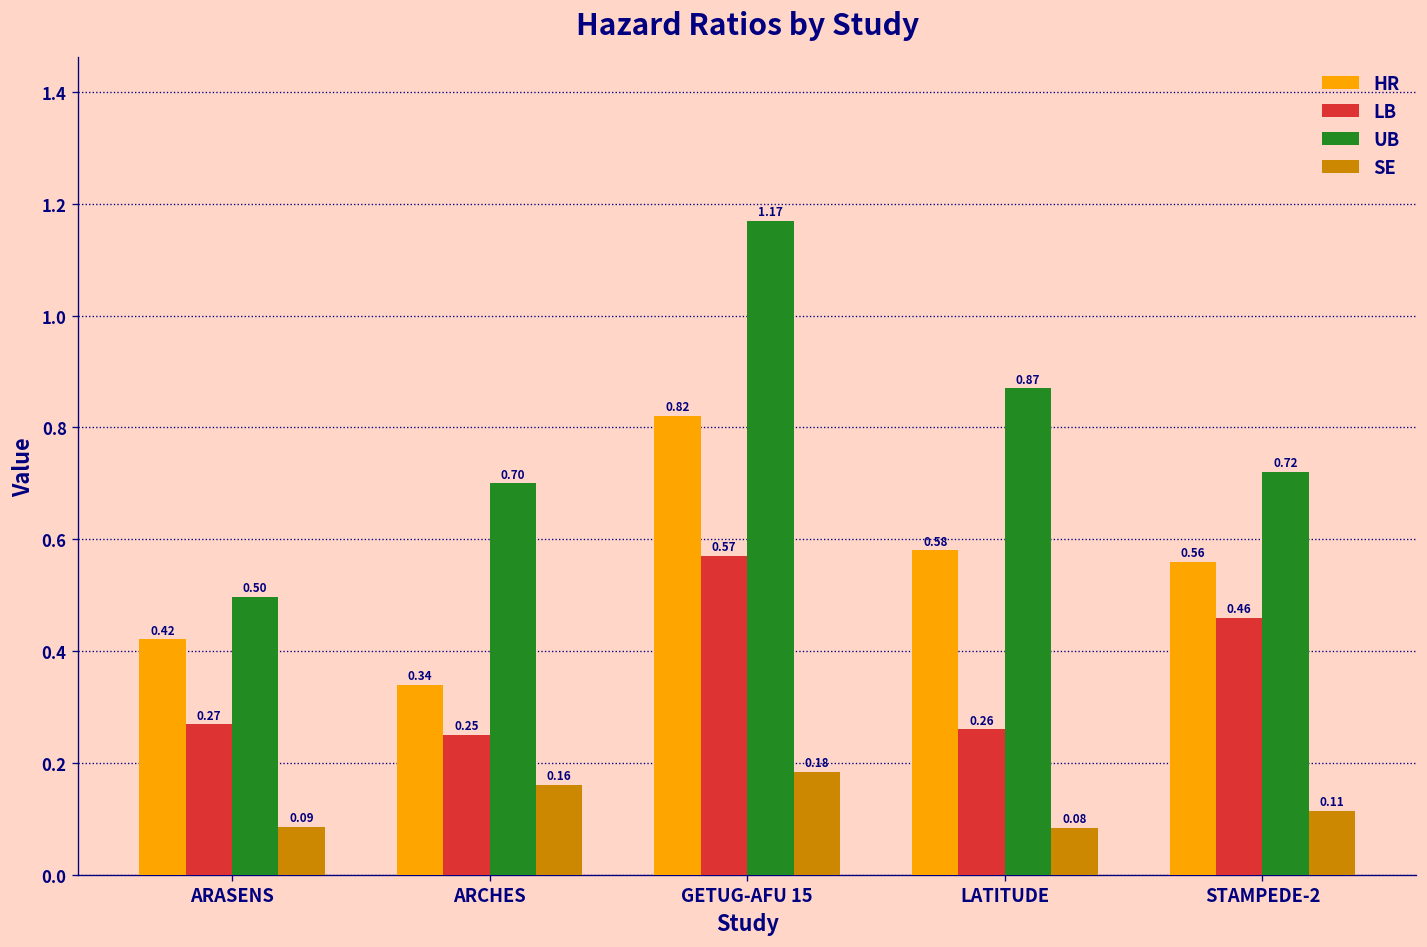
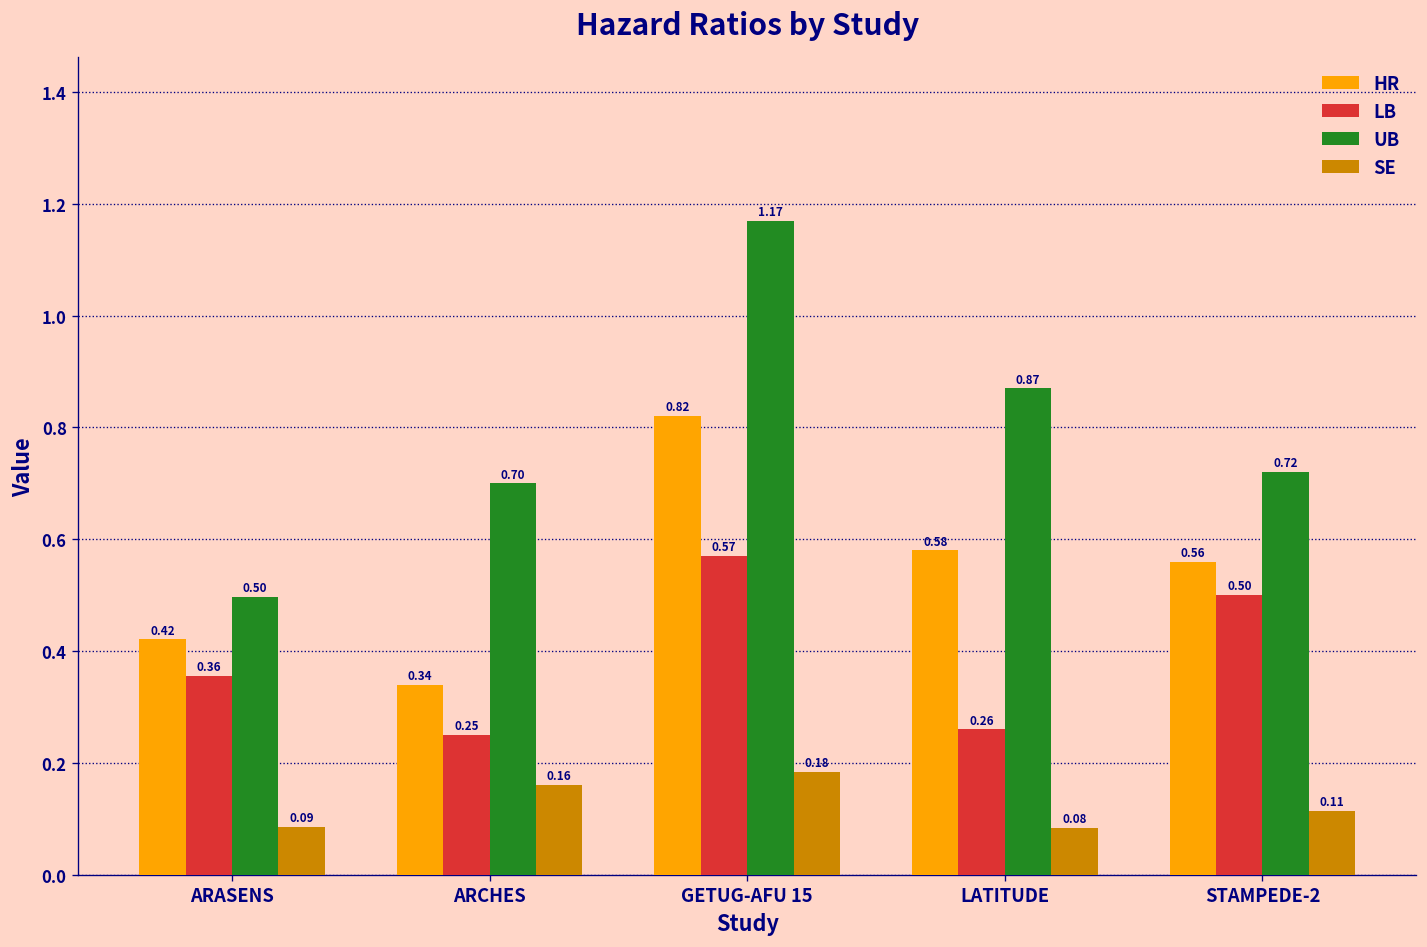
LB, ARASENS: 0.27 -> 0.36
LB, STAMPEDE-2: 0.46 -> 0.50
